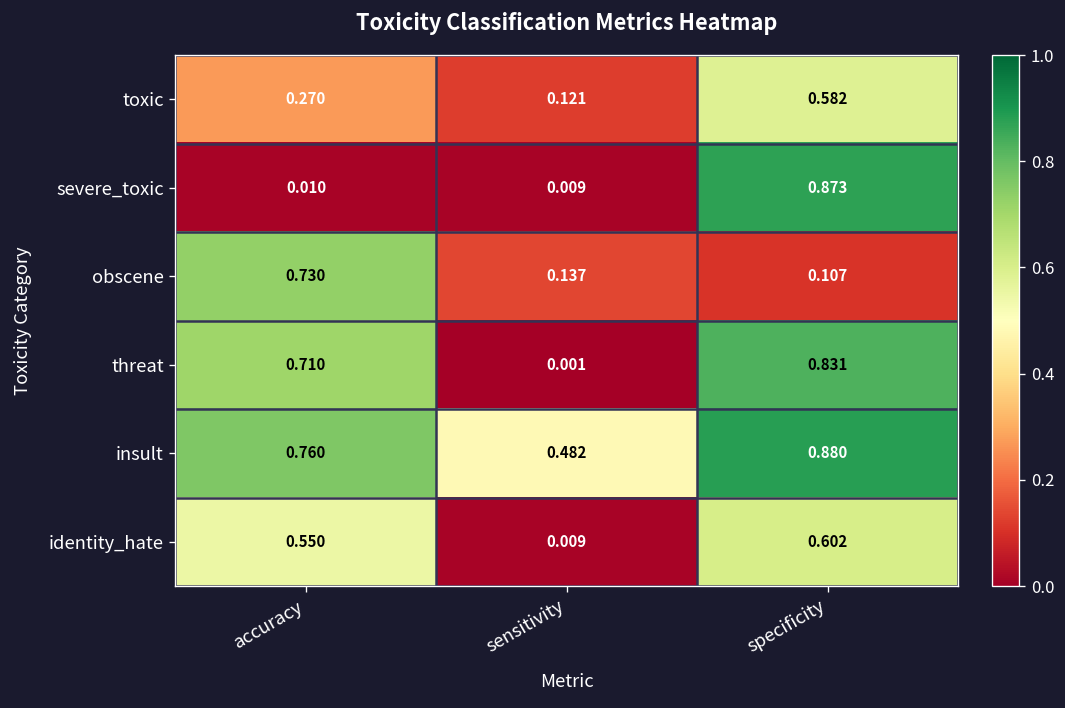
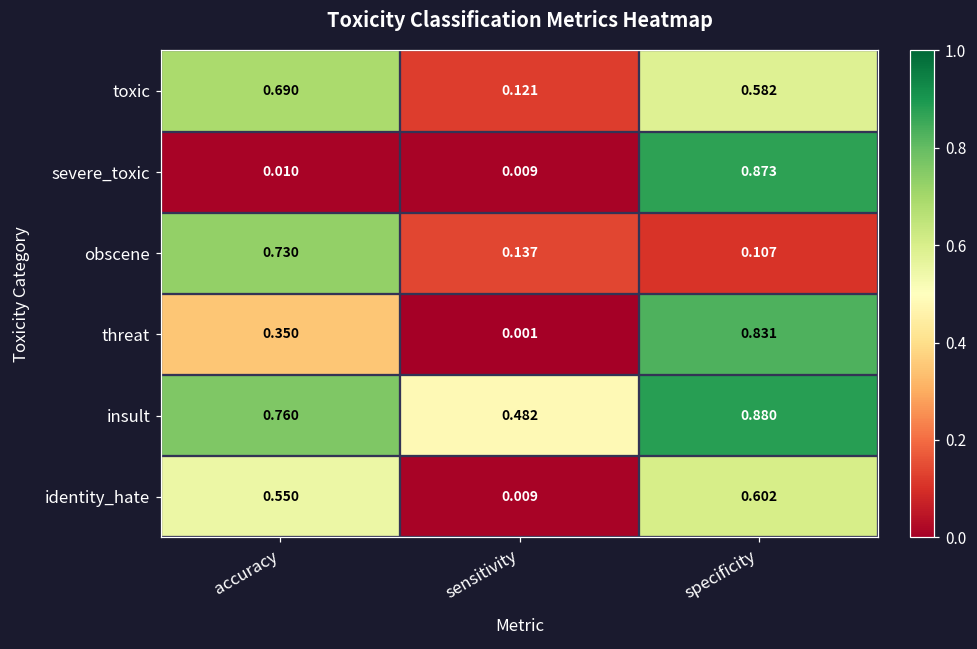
toxic, accuracy: 0.270 -> 0.690
threat, accuracy: 0.710 -> 0.350
